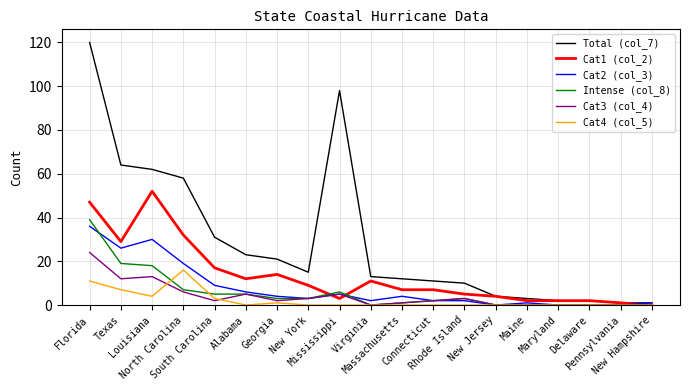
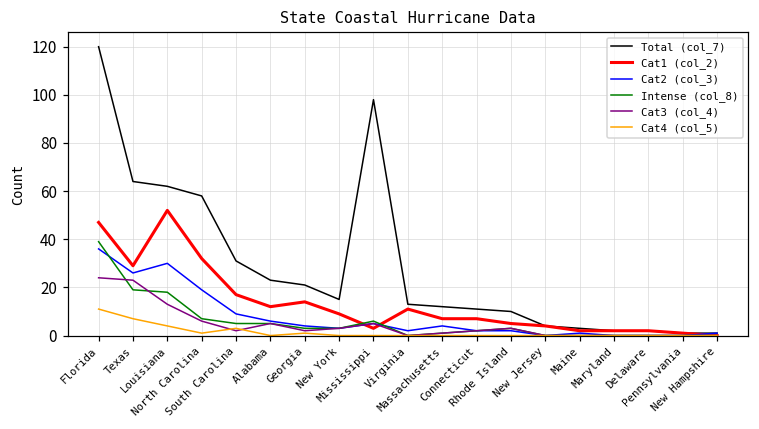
Cat3 (col_4), Texas: 12 -> 23
Cat4 (col_5), North Carolina: 16 -> 1
